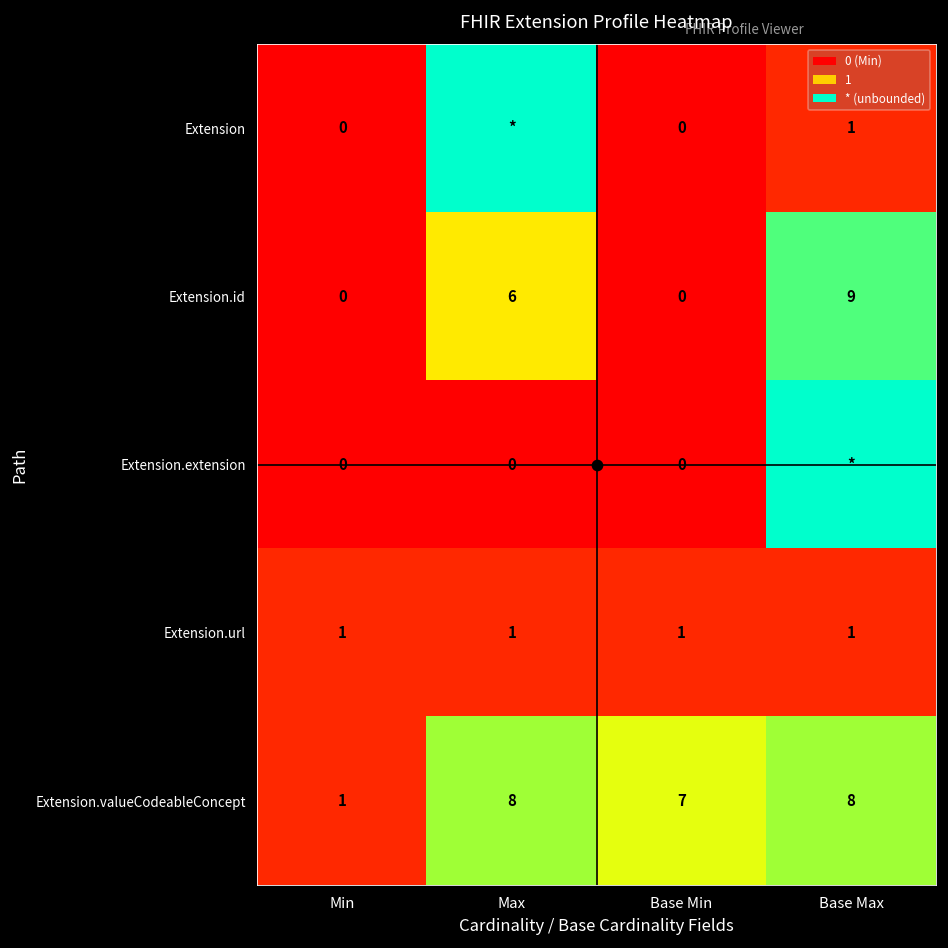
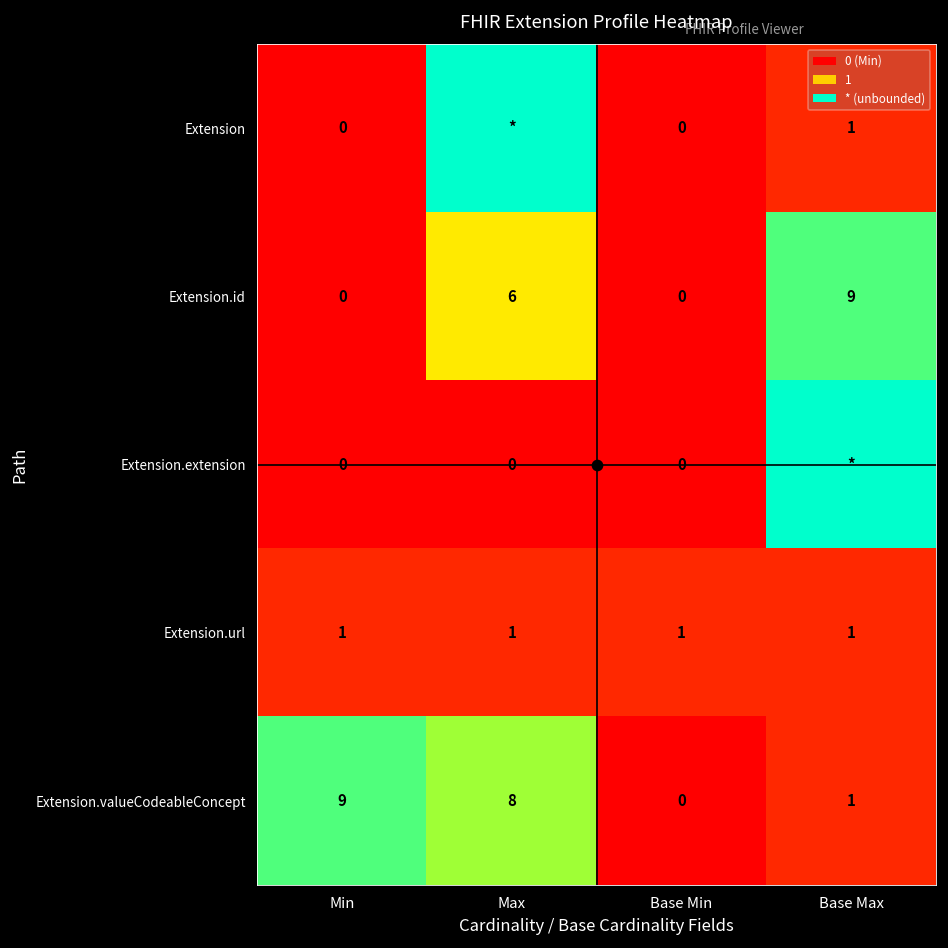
Extension.valueCodeableConcept, Min: 1 -> 9
Extension.valueCodeableConcept, Base Min: 7 -> 0
Extension.valueCodeableConcept, Base Max: 8 -> 1
